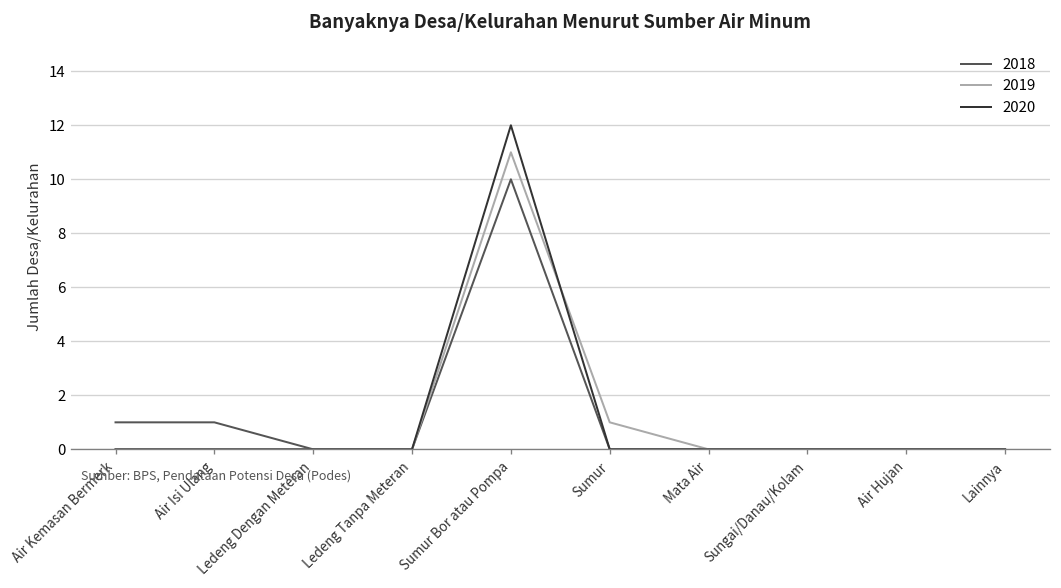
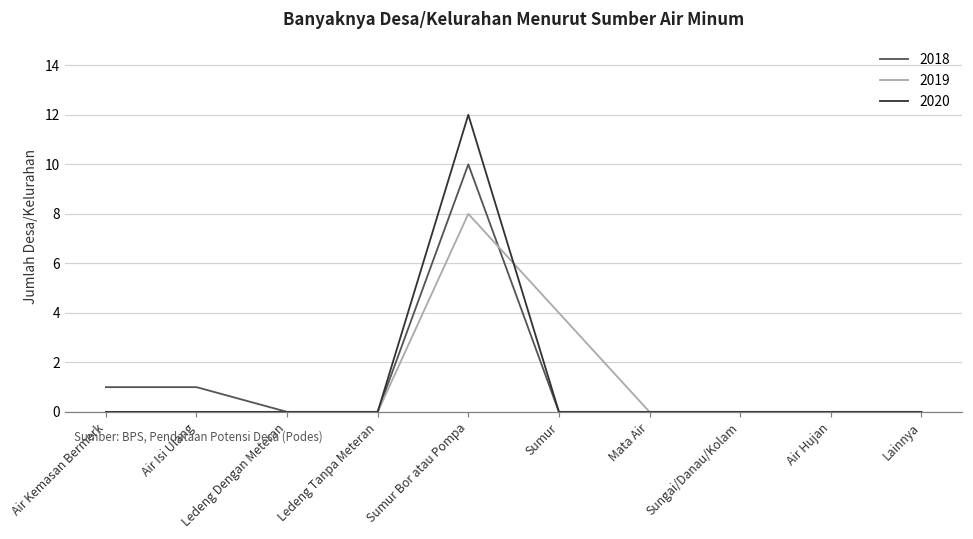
2019, Sumur Bor atau Pompa: 11 -> 8
2019, Sumur: 1 -> 4
